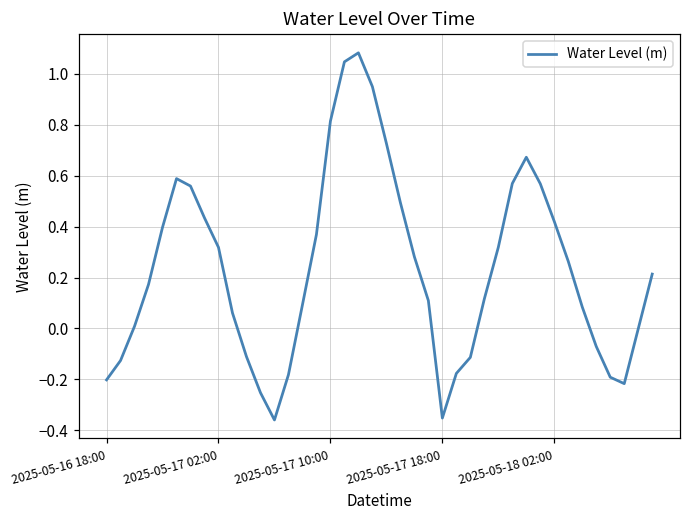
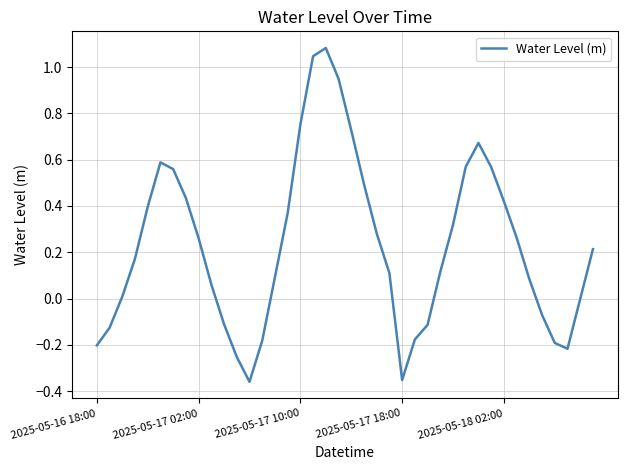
2025-05-17 02:00: 0.32 -> 0.26
2025-05-17 10:00: 0.81 -> 0.75
